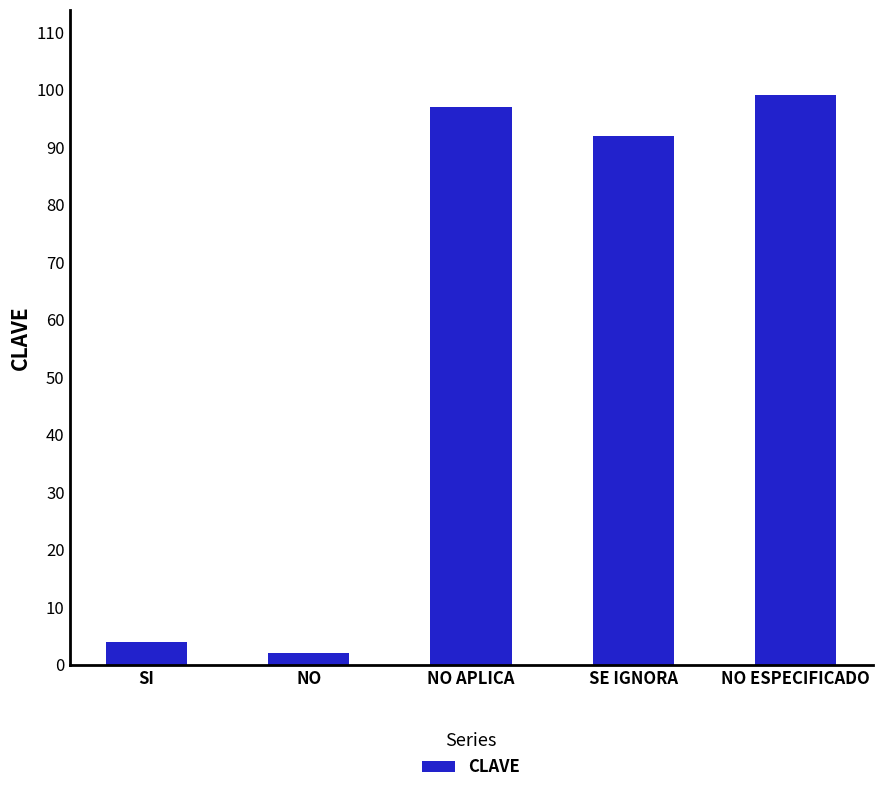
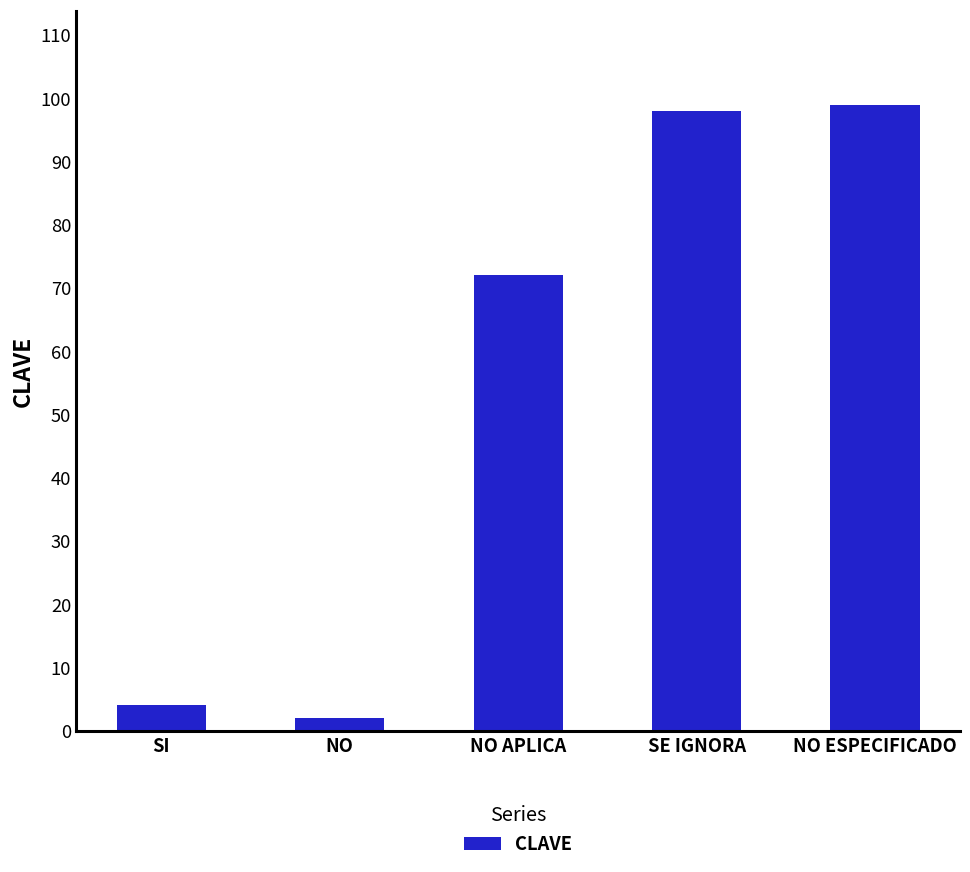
NO APLICA: 97 -> 72
SE IGNORA: 92 -> 98
